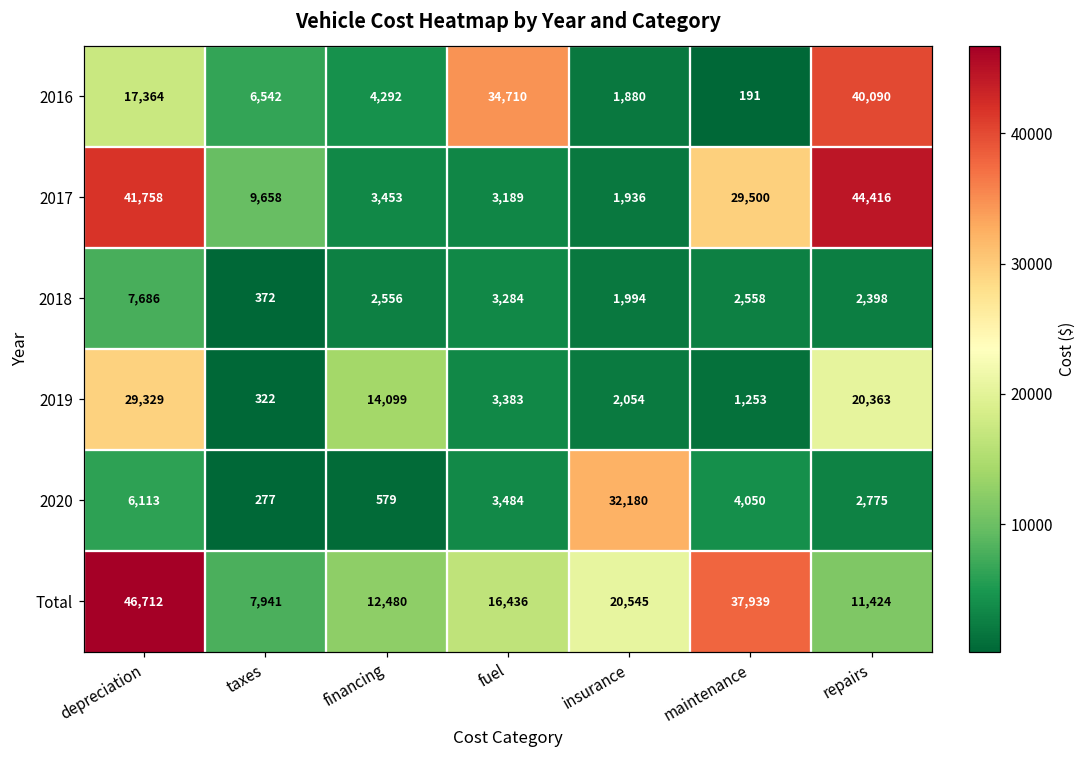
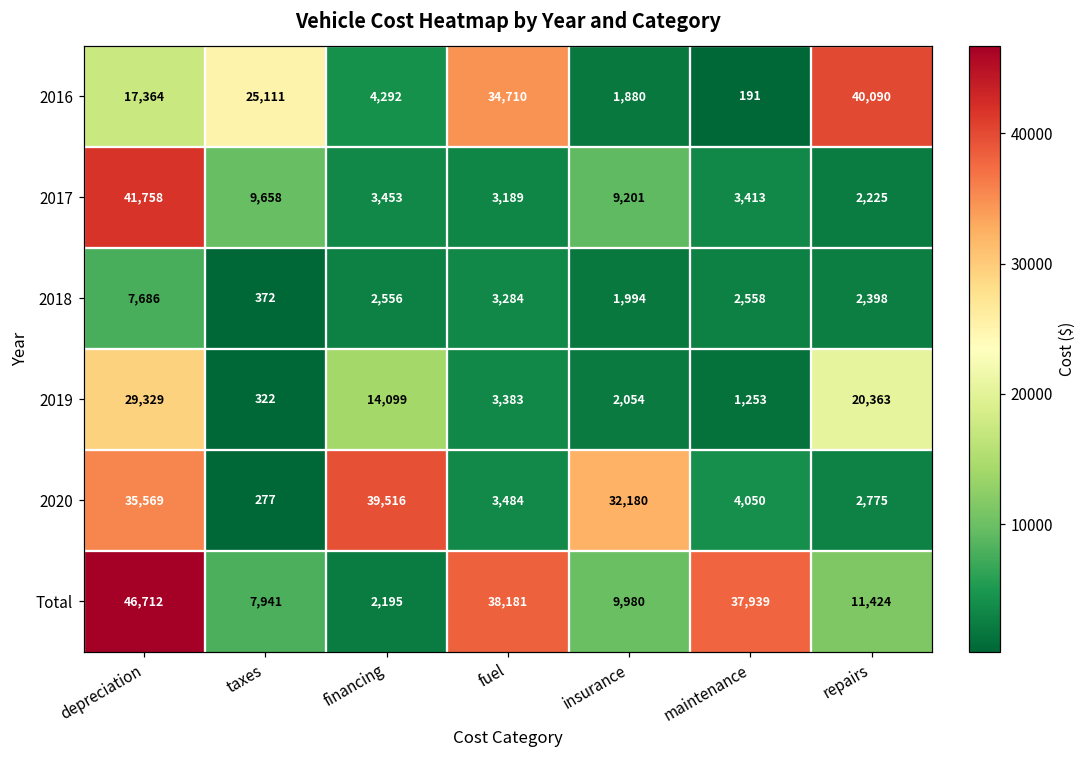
2016, taxes: 6,542 -> 25,111
2017, insurance: 1,936 -> 9,201
2017, maintenance: 29,500 -> 3,413
2017, repairs: 44,416 -> 2,225
2020, depreciation: 6,113 -> 35,569
2020, financing: 579 -> 39,516
Total, financing: 12,480 -> 2,195
Total, fuel: 16,436 -> 38,181
Total, insurance: 20,545 -> 9,980
